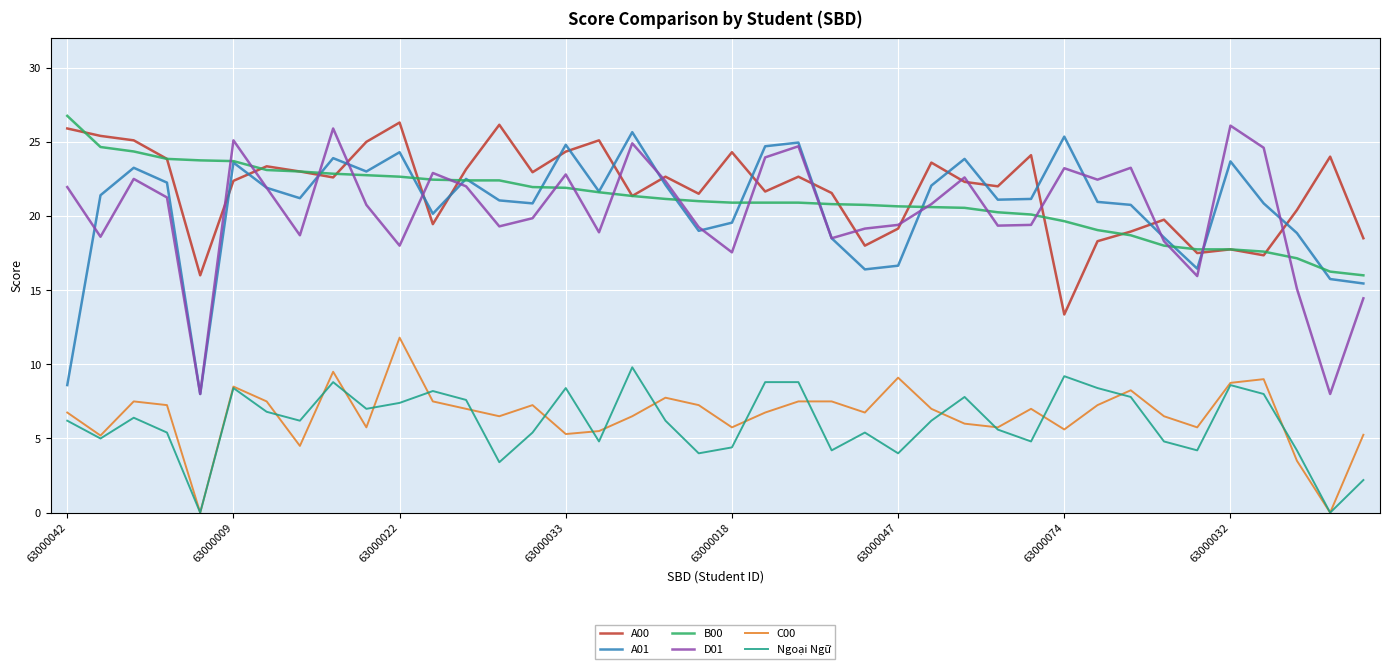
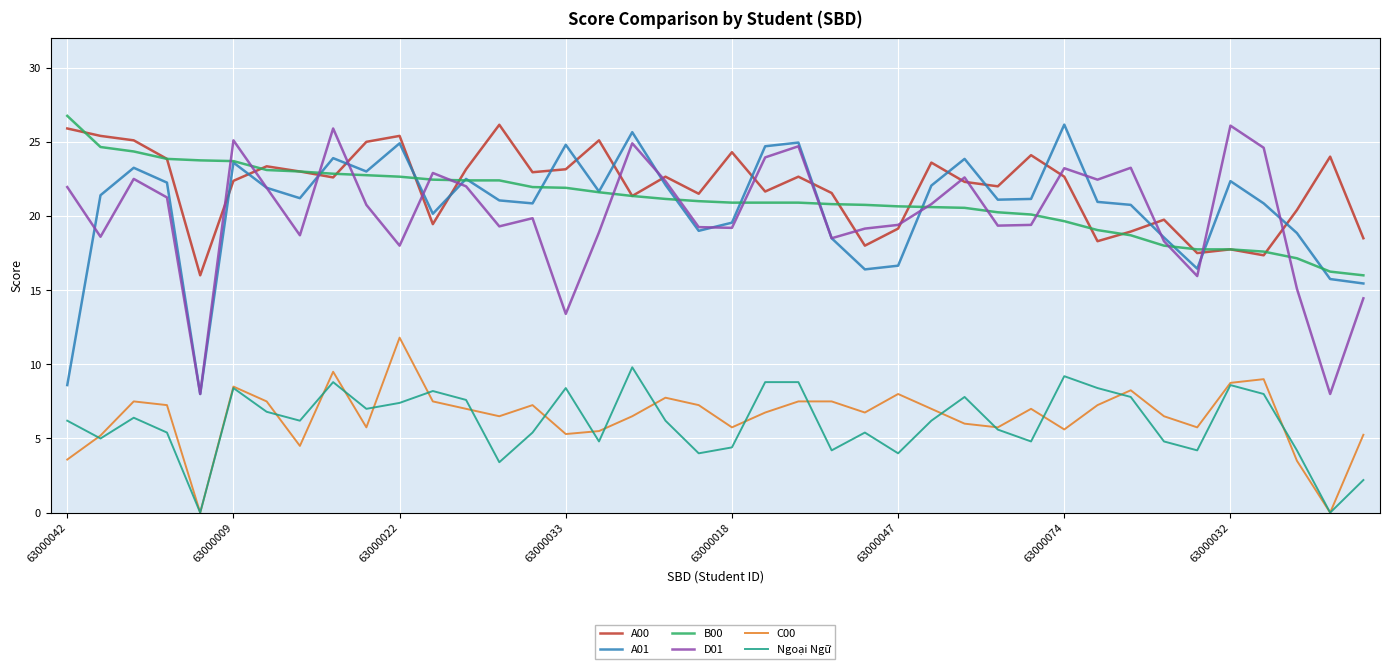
C00, 63000042: 6.8 -> 3.6
A00, 63000022: 26.3 -> 25.4
A01, 63000022: 24.3 -> 24.9
A00, 63000033: 24.3 -> 23.2
D01, 63000033: 22.8 -> 13.4
D01, 63000018: 17.6 -> 19.2
C00, 63000047: 9.1 -> 8.0
A00, 63000074: 13.4 -> 22.7
A01, 63000074: 25.4 -> 26.2
A01, 63000032: 23.7 -> 22.4
